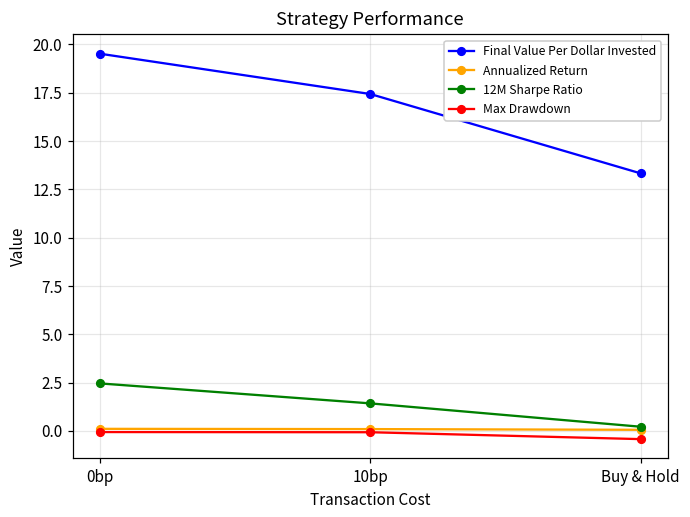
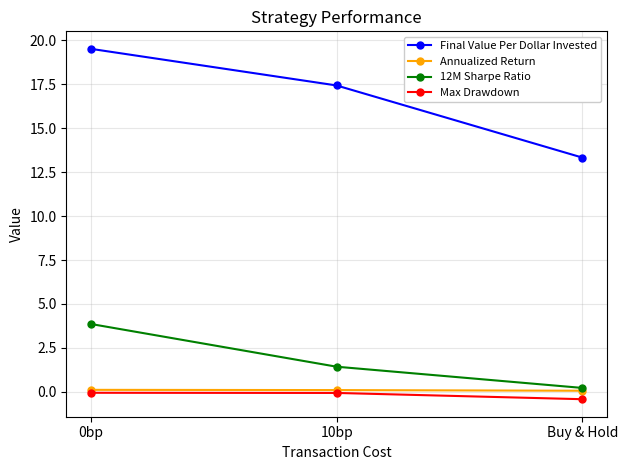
12M Sharpe Ratio, 0bp: 2.5 -> 3.9
